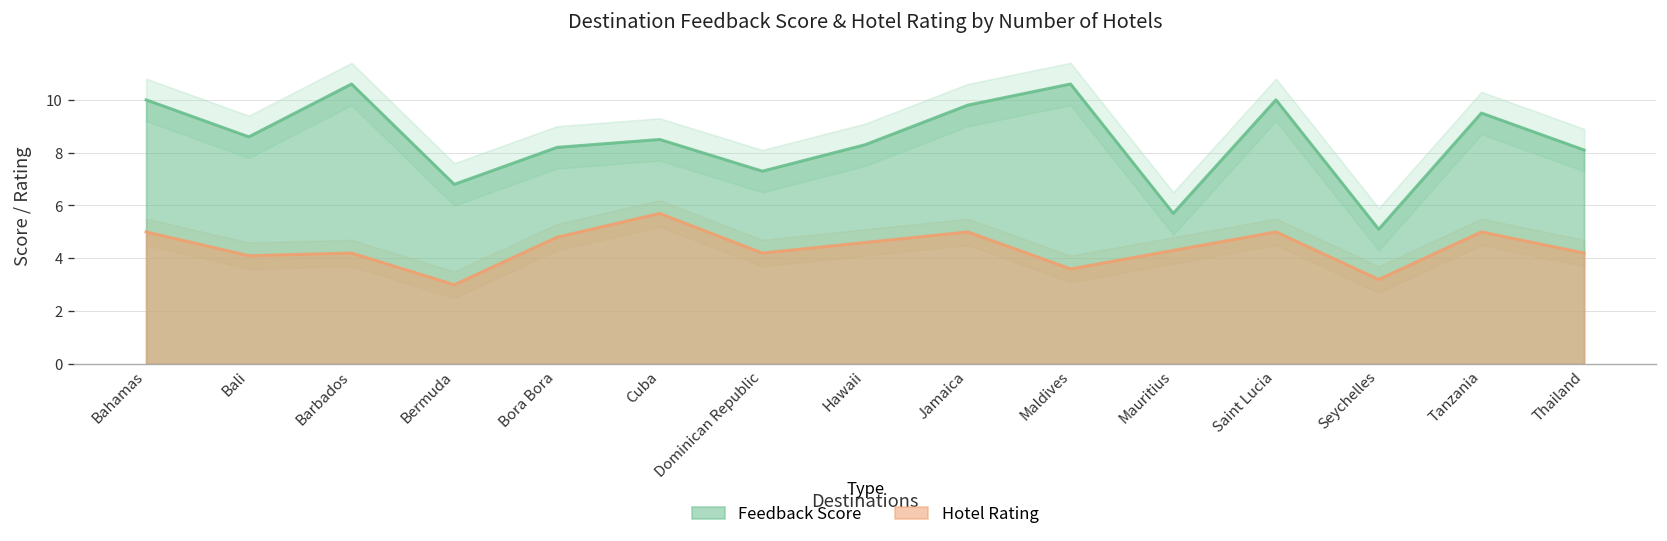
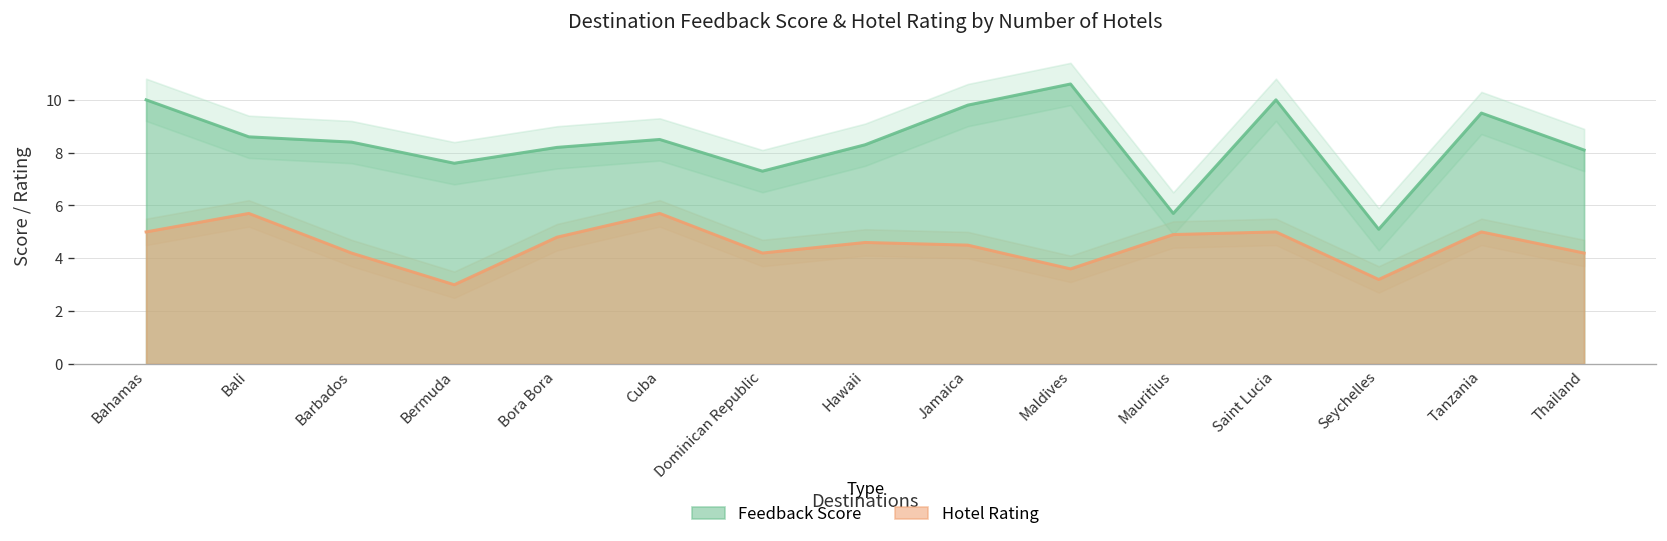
Hotel Rating, Bali: 4.1 -> 5.7
Feedback Score, Barbados: 10.6 -> 8.4
Feedback Score, Bermuda: 6.8 -> 7.6
Hotel Rating, Jamaica: 5.0 -> 4.5
Hotel Rating, Mauritius: 4.3 -> 4.9
